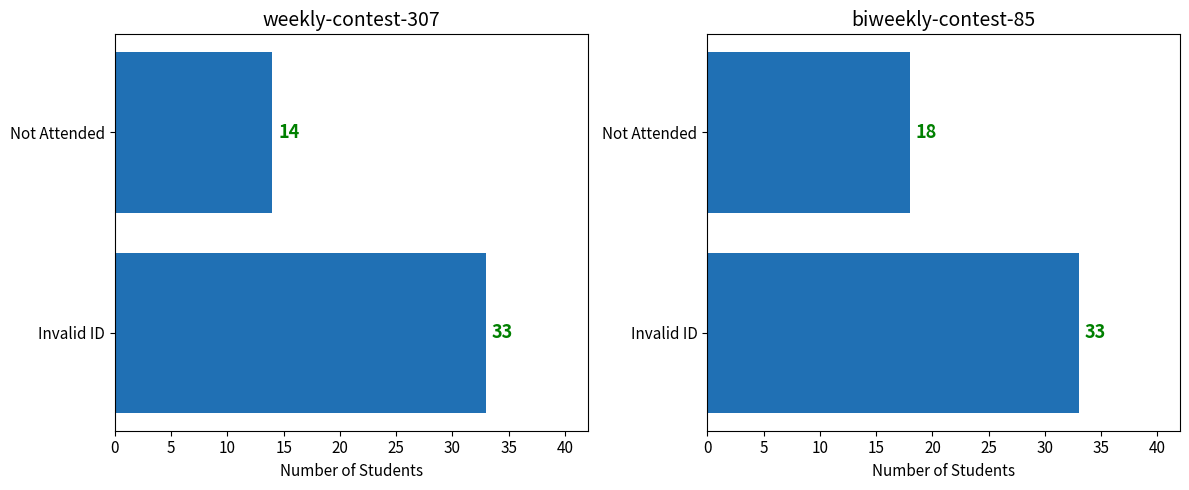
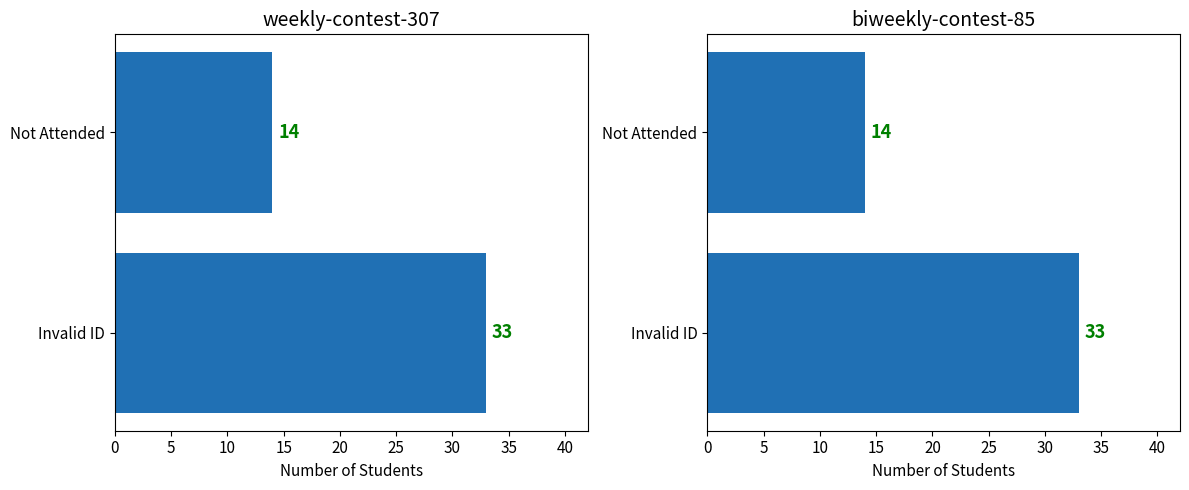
biweekly-contest-85, Not Attended: 18 -> 14
